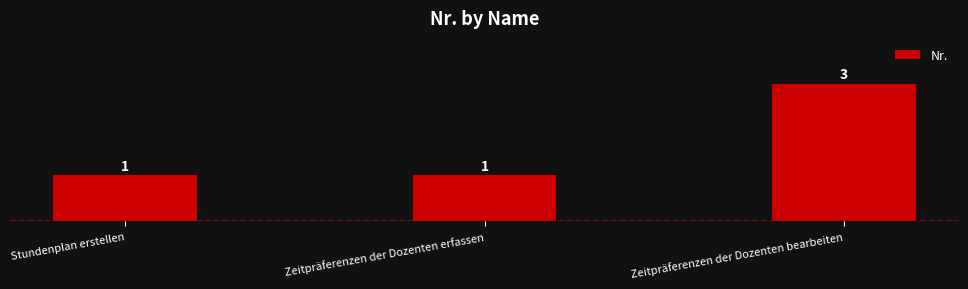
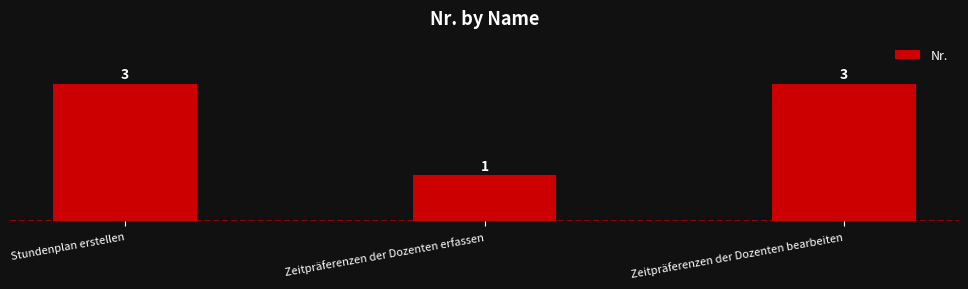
Stundenplan erstellen: 1 -> 3
